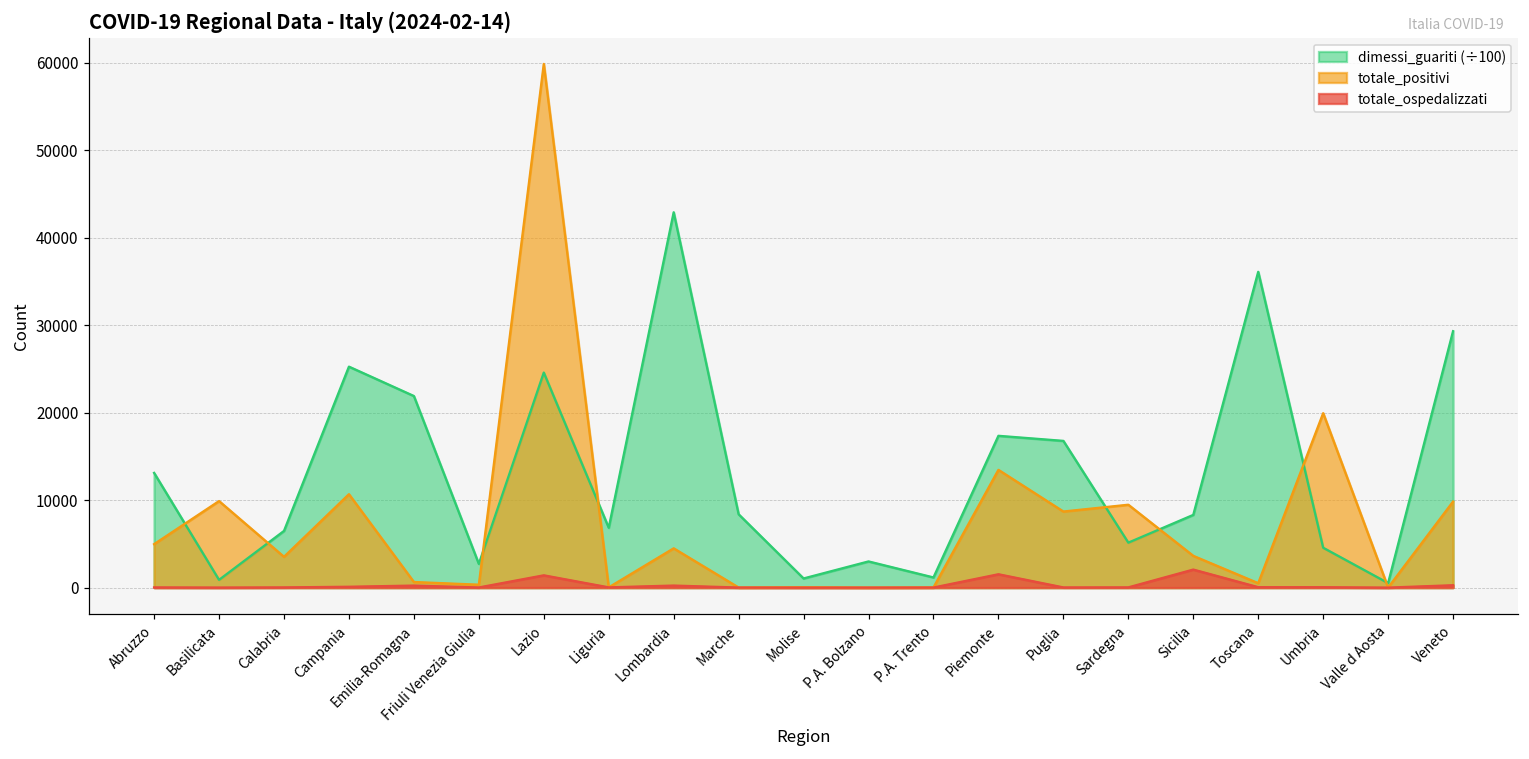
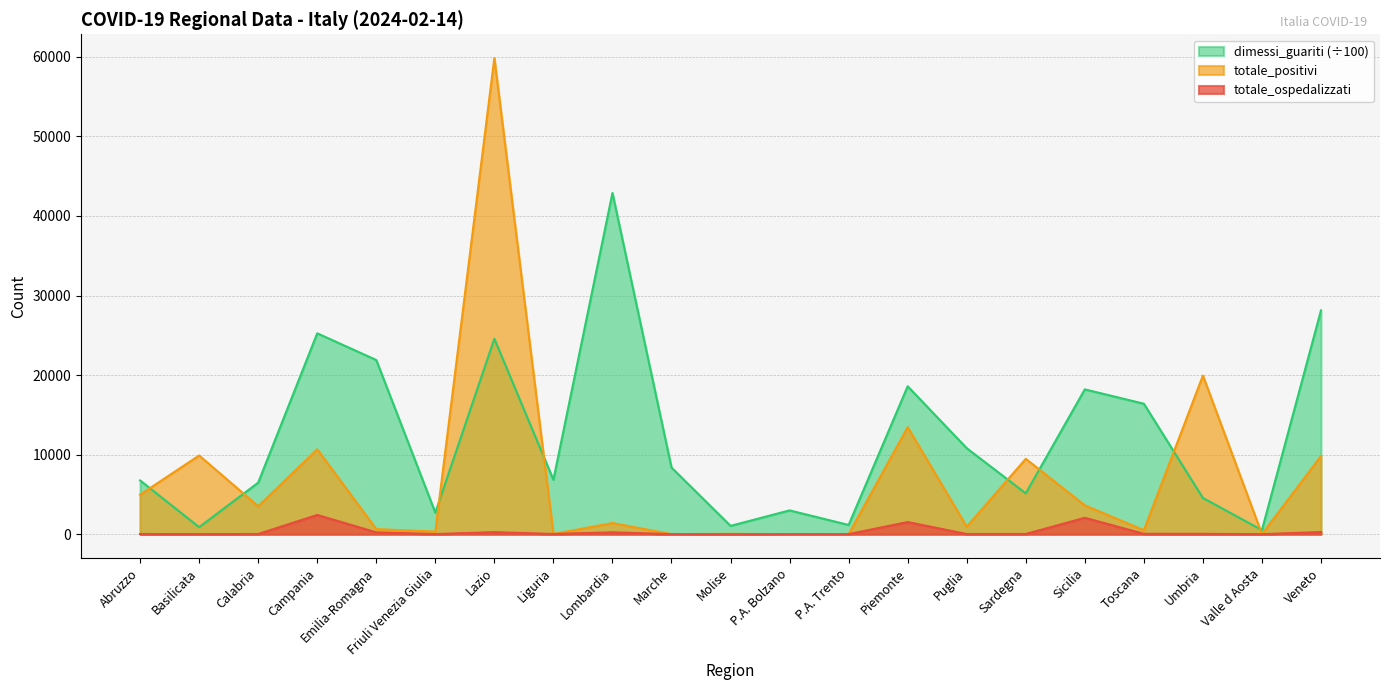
dimessi_guariti (÷100), Abruzzo: 13000 -> 7000
totale_ospedalizzati, Campania: 0 -> 2000
totale_ospedalizzati, Lazio: 1000 -> 0
totale_positivi, Lombardia: 4000 -> 1000
dimessi_guariti (÷100), Piemonte: 17000 -> 19000
dimessi_guariti (÷100), Puglia: 17000 -> 11000
totale_positivi, Puglia: 9000 -> 1000
dimessi_guariti (÷100), Sicilia: 8000 -> 18000
dimessi_guariti (÷100), Toscana: 36000 -> 16000
dimessi_guariti (÷100), Veneto: 29000 -> 28000
